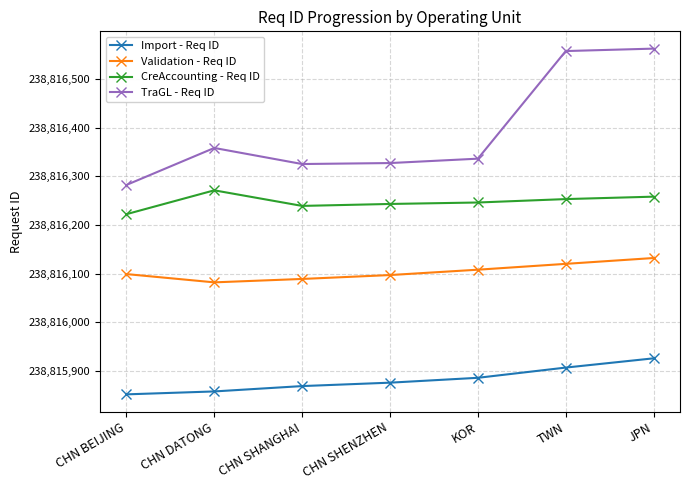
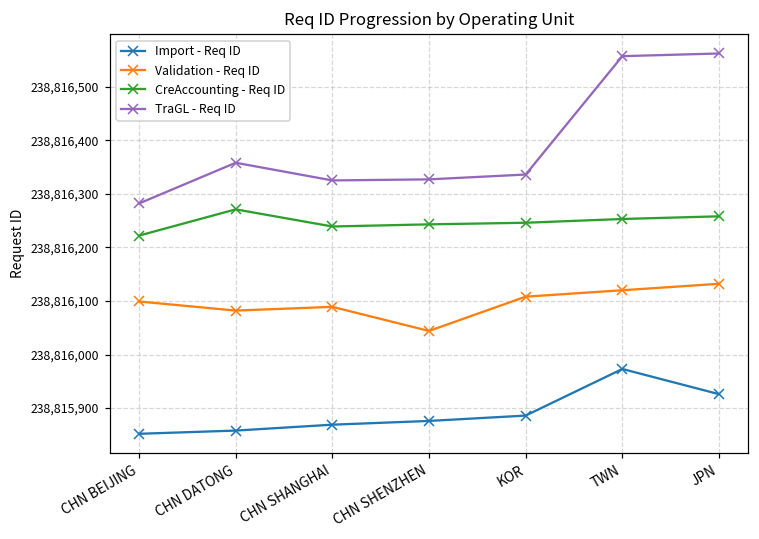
Validation - Req ID, CHN SHENZHEN: 238,816,100 -> 238,816,040
Import - Req ID, TWN: 238,815,910 -> 238,815,970
